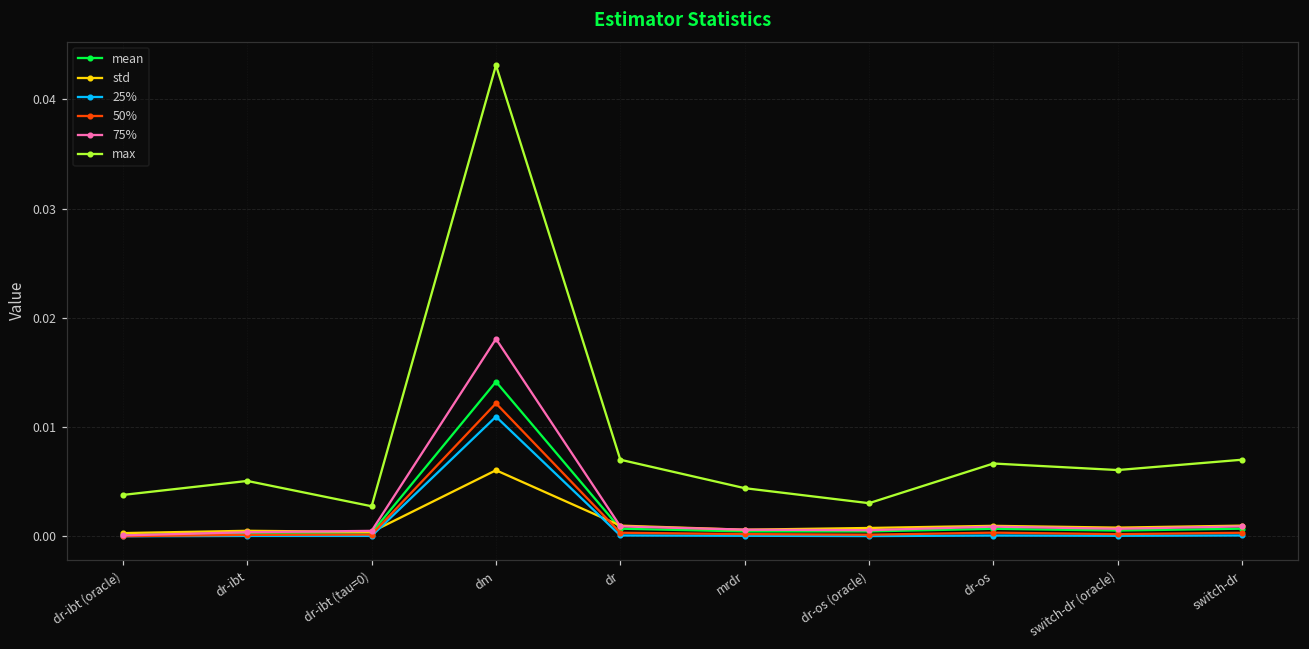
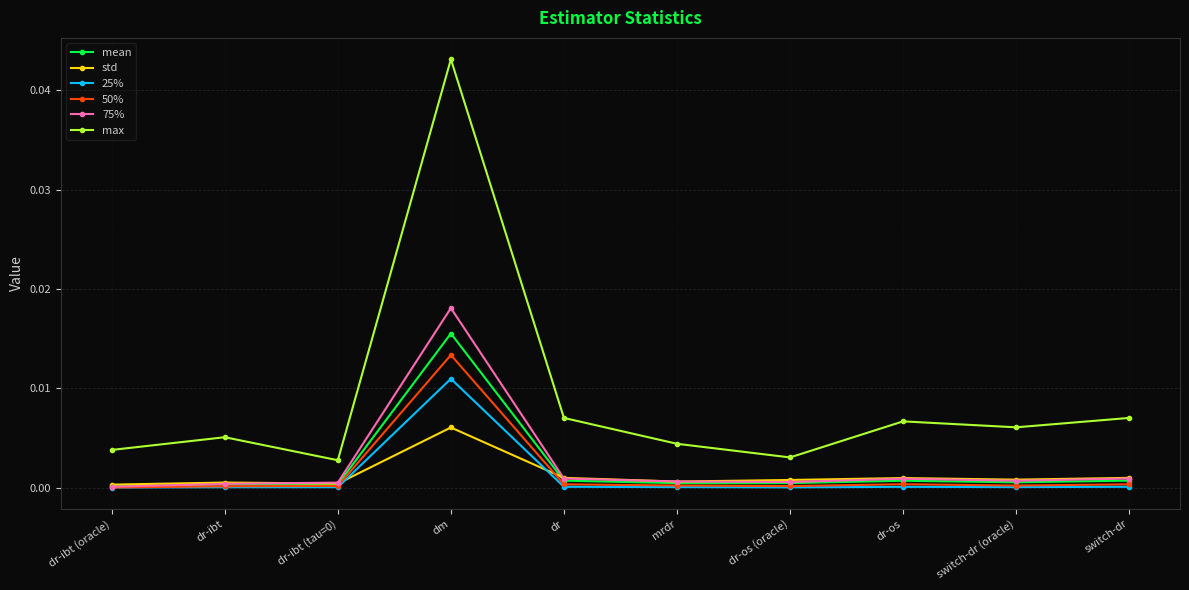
mean, dm: 0.014 -> 0.016
50%, dm: 0.012 -> 0.013
